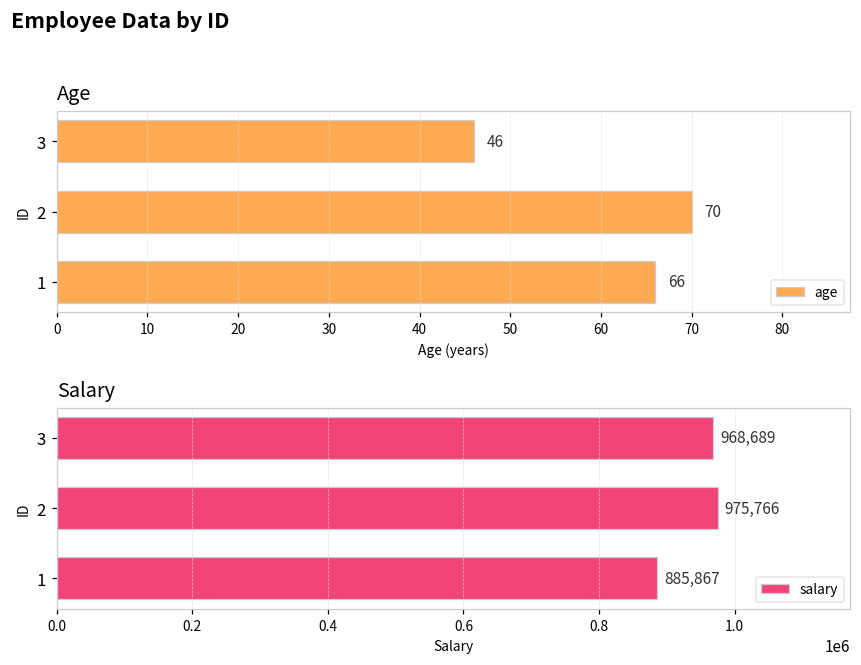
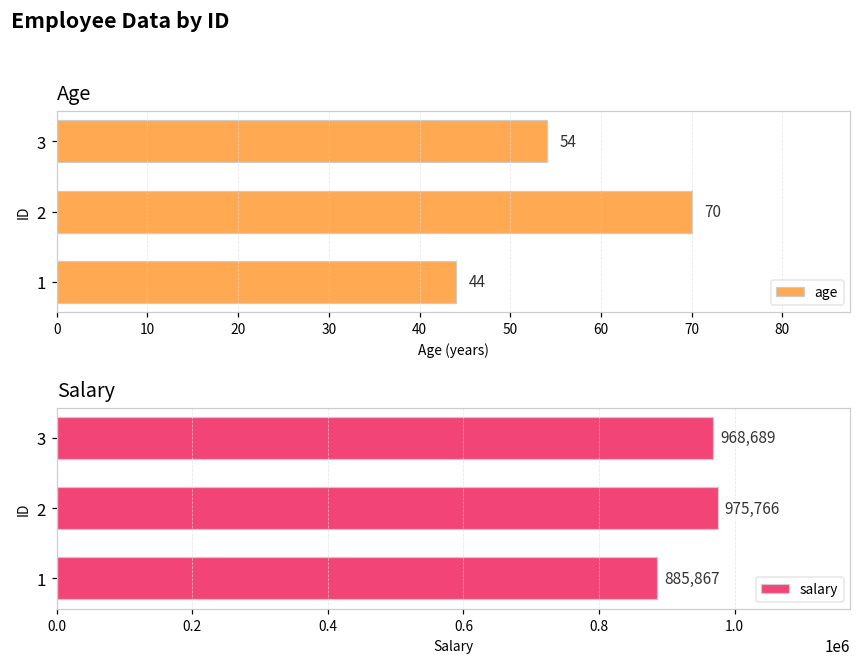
Age, 3: 46 -> 54
Age, 1: 66 -> 44
